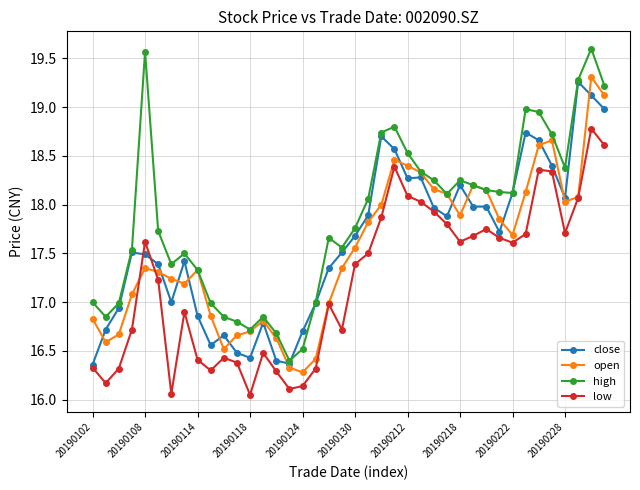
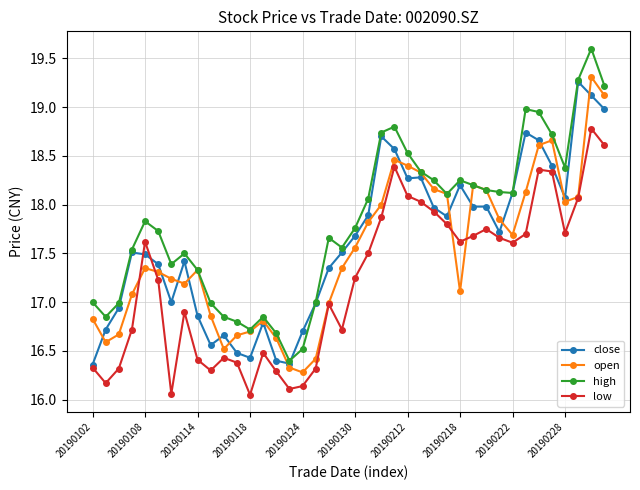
high, 20190108: 19.6 -> 17.8
low, 20190130: 17.4 -> 17.3
open, 20190218: 17.9 -> 17.1
